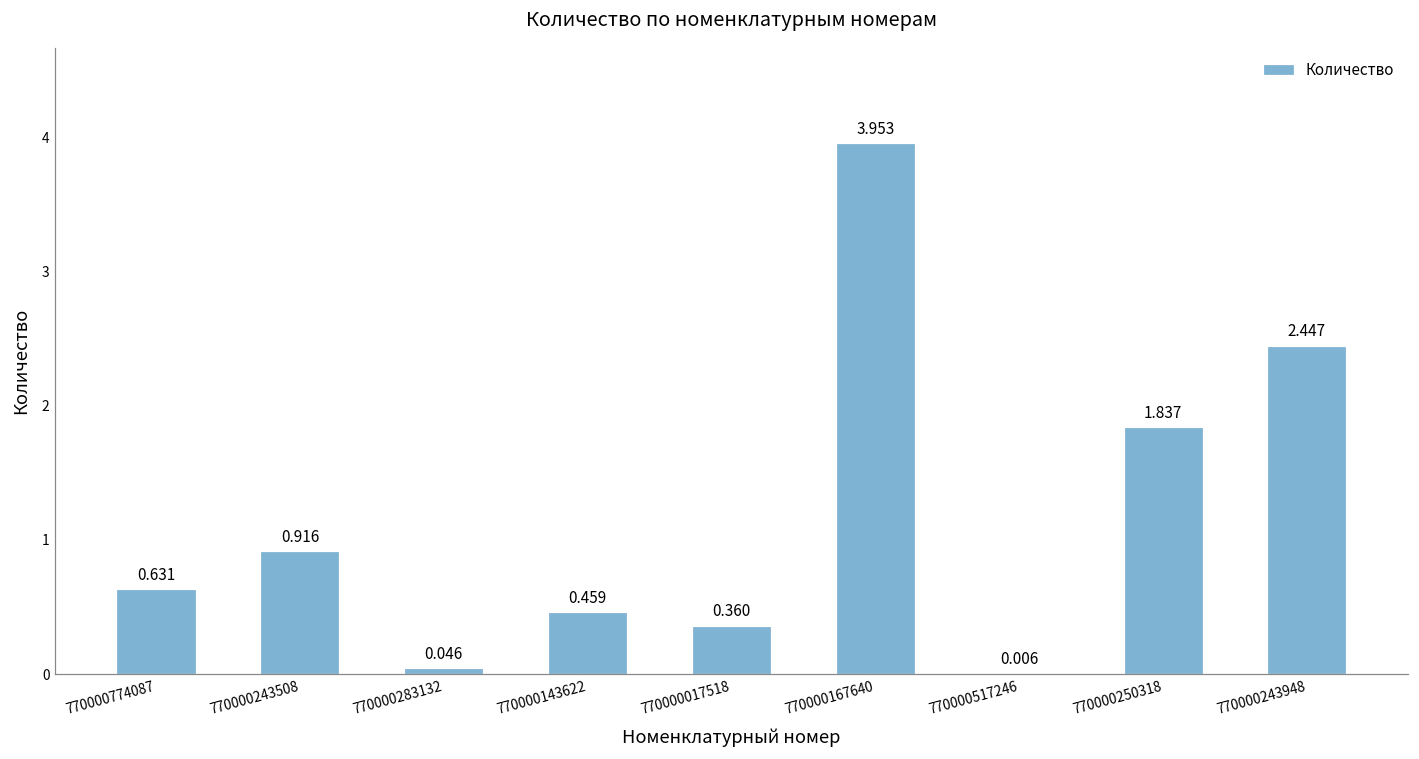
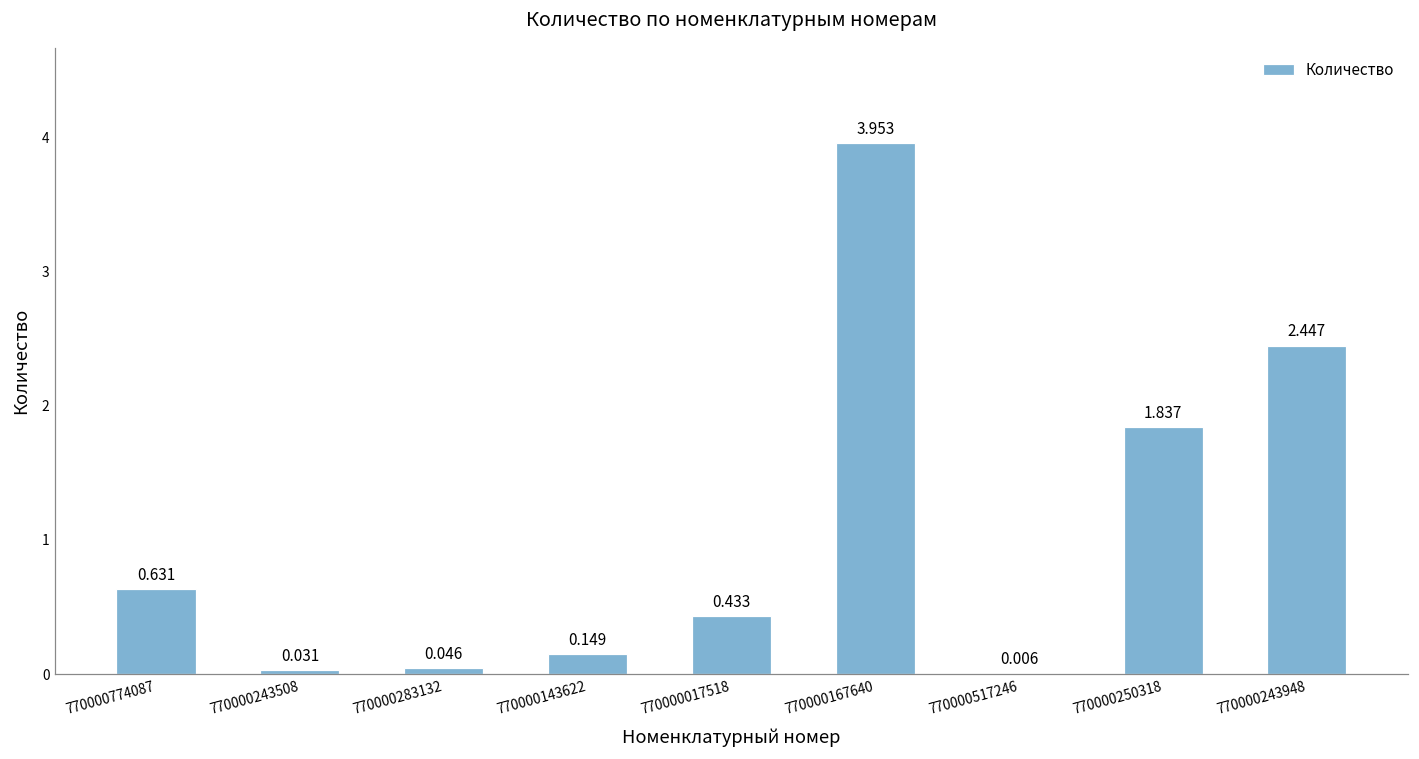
770000243508: 0.916 -> 0.031
770000143622: 0.459 -> 0.149
770000017518: 0.360 -> 0.433
